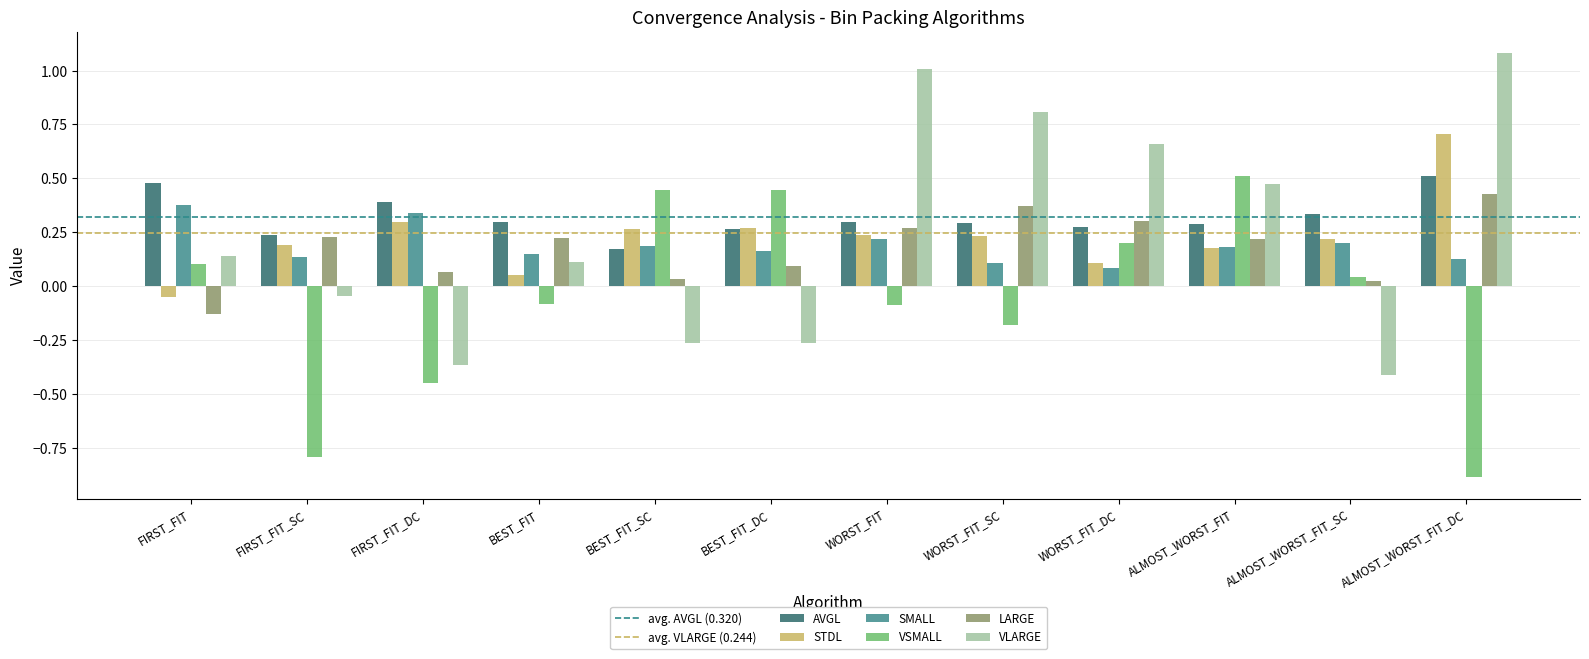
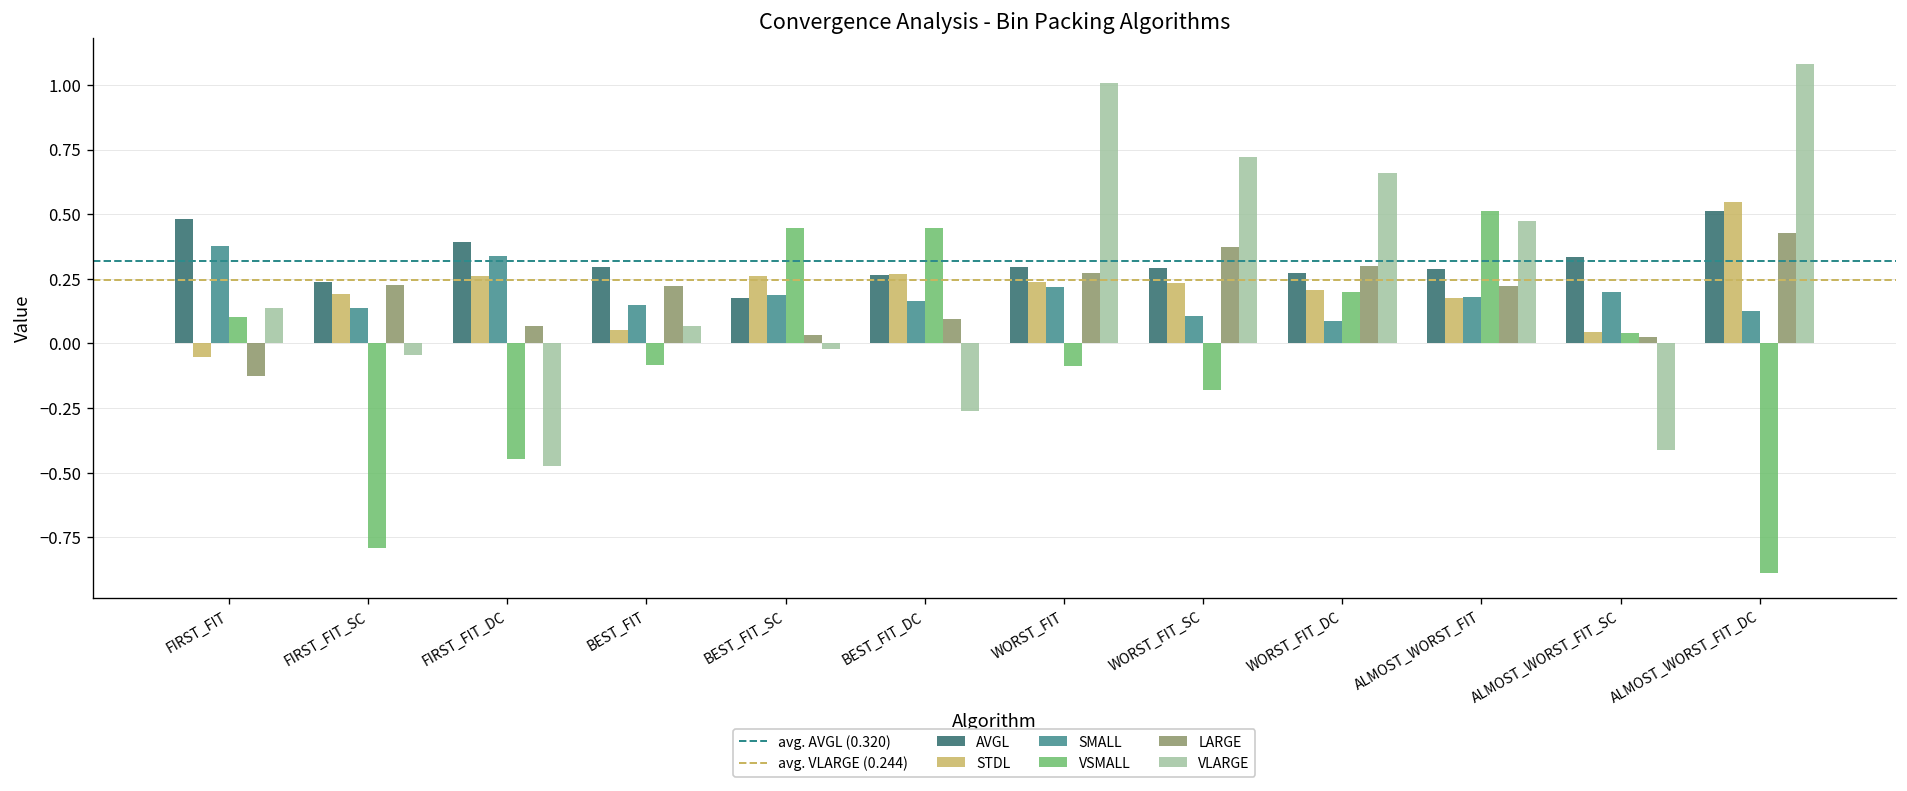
STDL, FIRST_FIT_DC: 0.30 -> 0.26
VLARGE, FIRST_FIT_DC: -0.36 -> -0.47
VLARGE, BEST_FIT: 0.11 -> 0.07
VLARGE, BEST_FIT_SC: -0.27 -> -0.02
VLARGE, WORST_FIT_SC: 0.81 -> 0.72
STDL, WORST_FIT_DC: 0.11 -> 0.21
STDL, ALMOST_WORST_FIT_SC: 0.22 -> 0.04
STDL, ALMOST_WORST_FIT_DC: 0.71 -> 0.55
